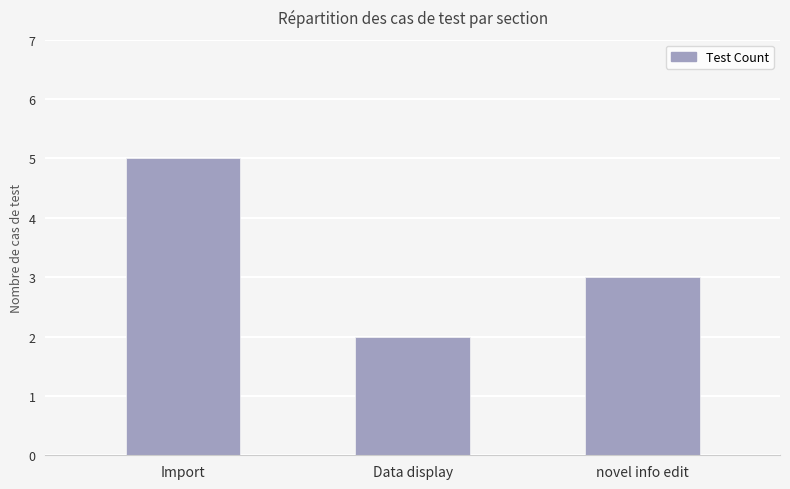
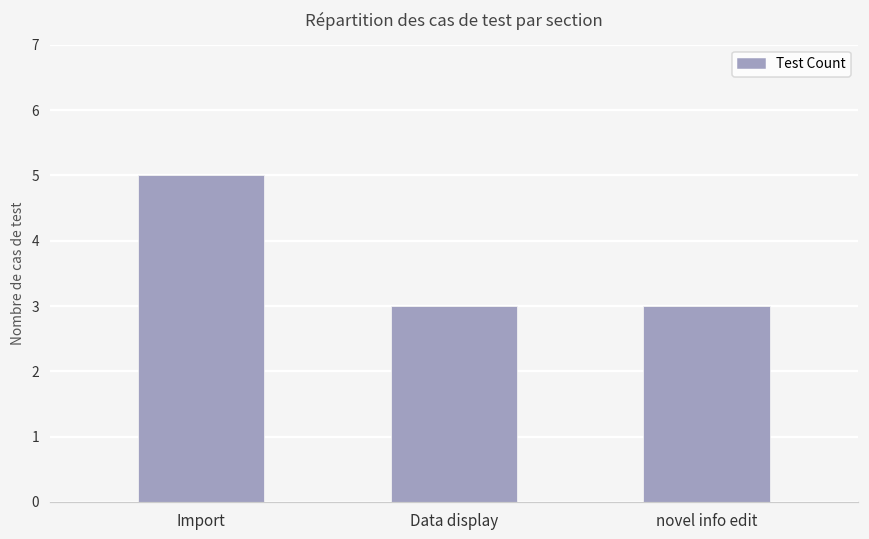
Data display: 2 -> 3
